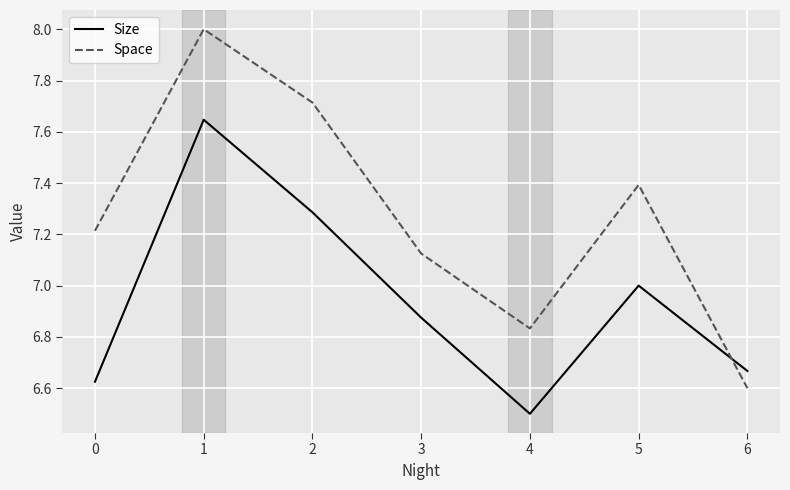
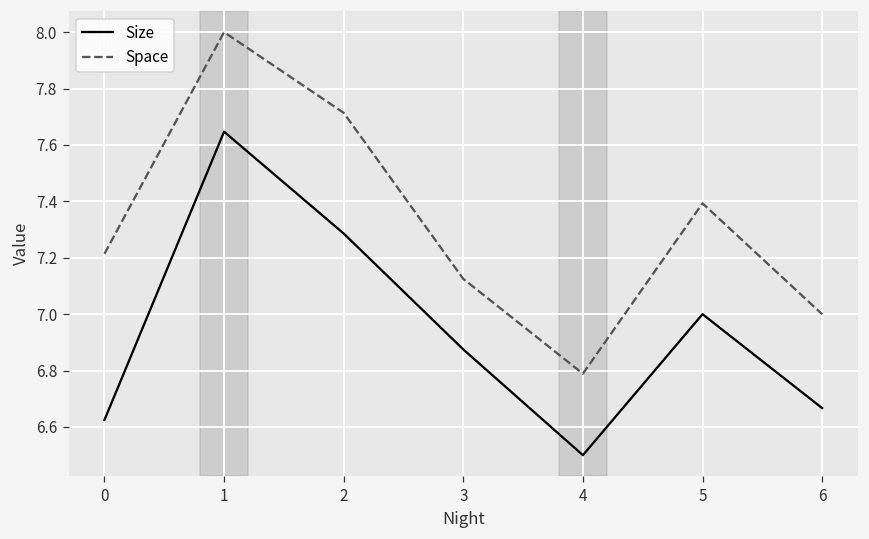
Space, 4: 6.83 -> 6.79
Space, 6: 6.6 -> 7.0
